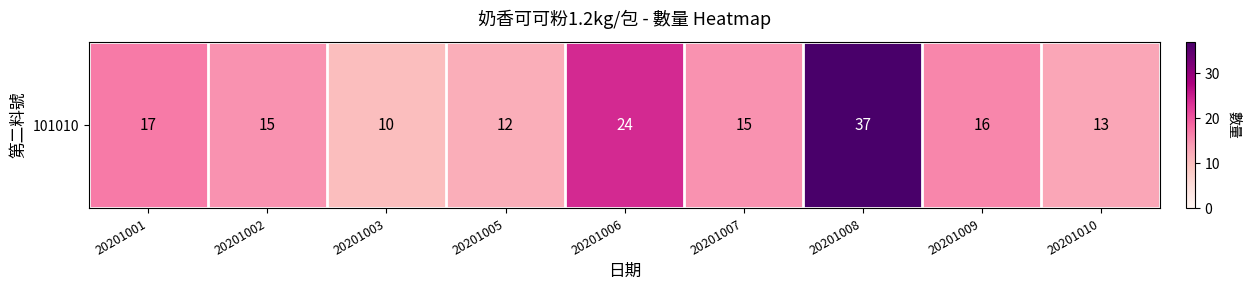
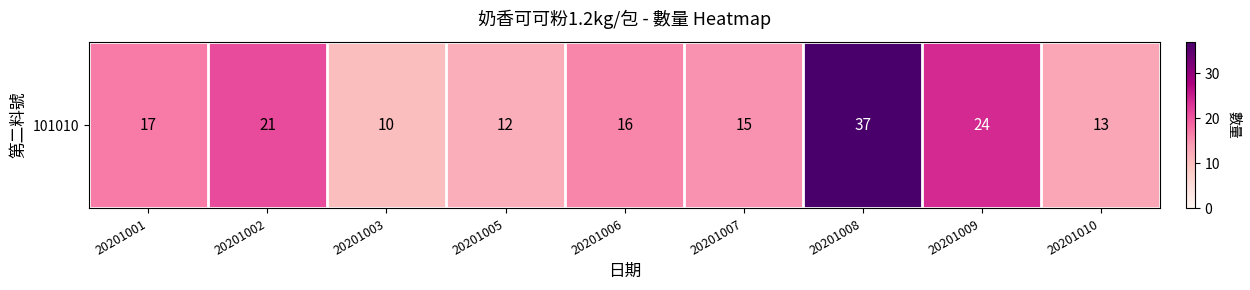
101010, 20201002: 15 -> 21
101010, 20201006: 24 -> 16
101010, 20201009: 16 -> 24
